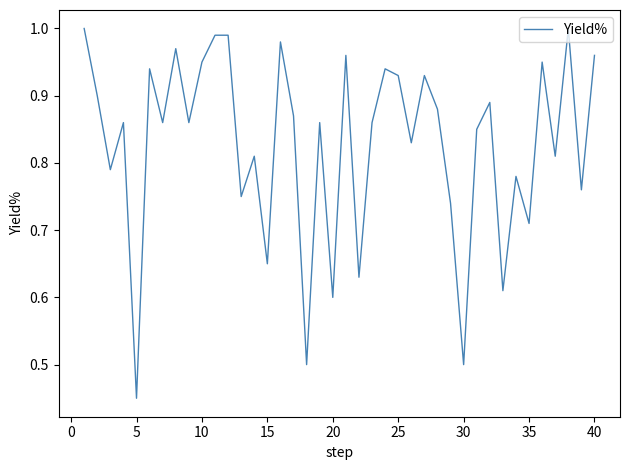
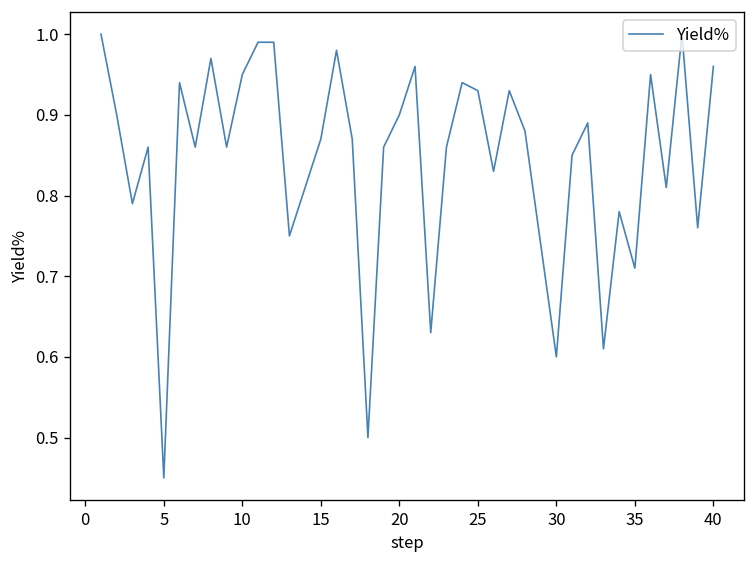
15: 0.65 -> 0.87
20: 0.6 -> 0.9
30: 0.5 -> 0.6
